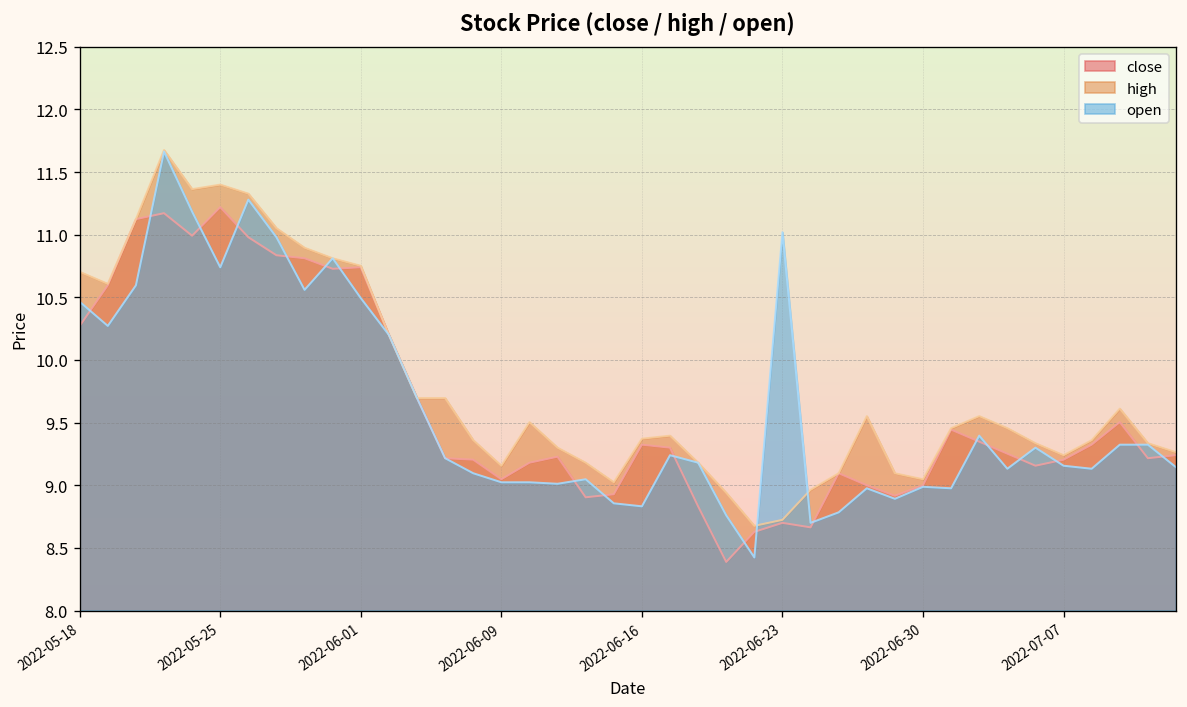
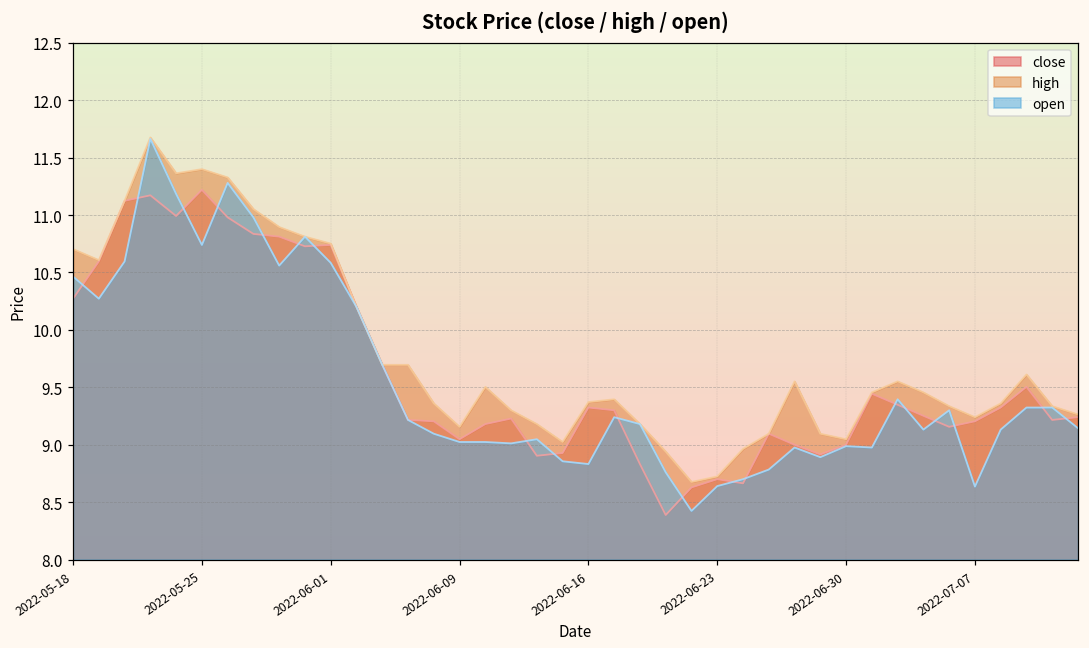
open, 2022-06-01: 10.49 -> 10.58
open, 2022-06-23: 11.02 -> 8.64
open, 2022-07-07: 9.16 -> 8.64
